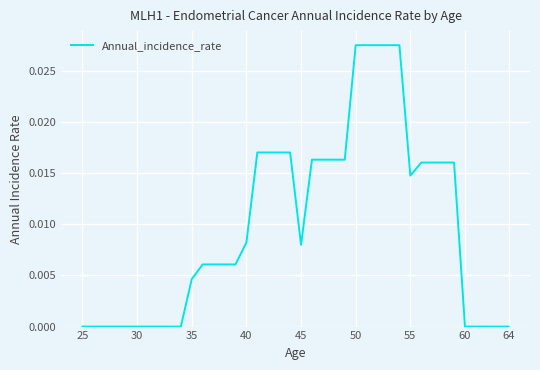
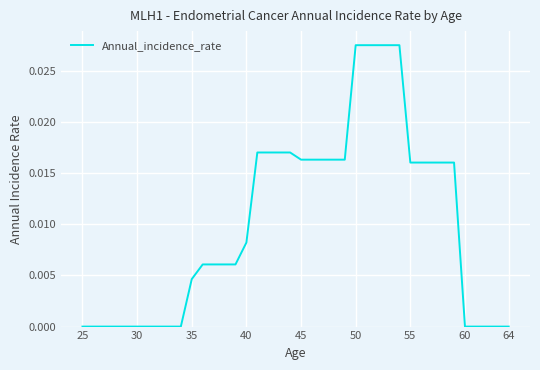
45: 0.0080 -> 0.0163
55: 0.0148 -> 0.0160
